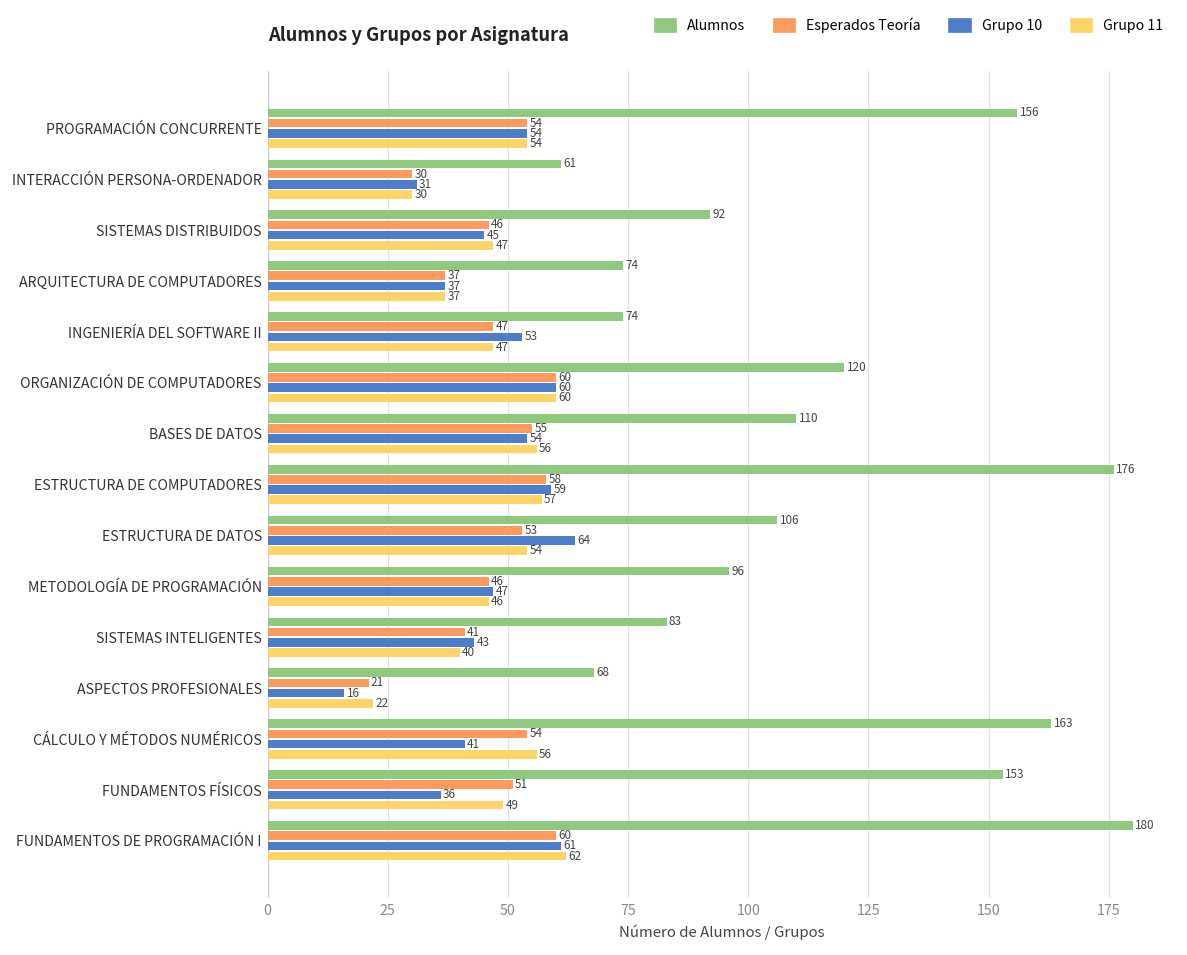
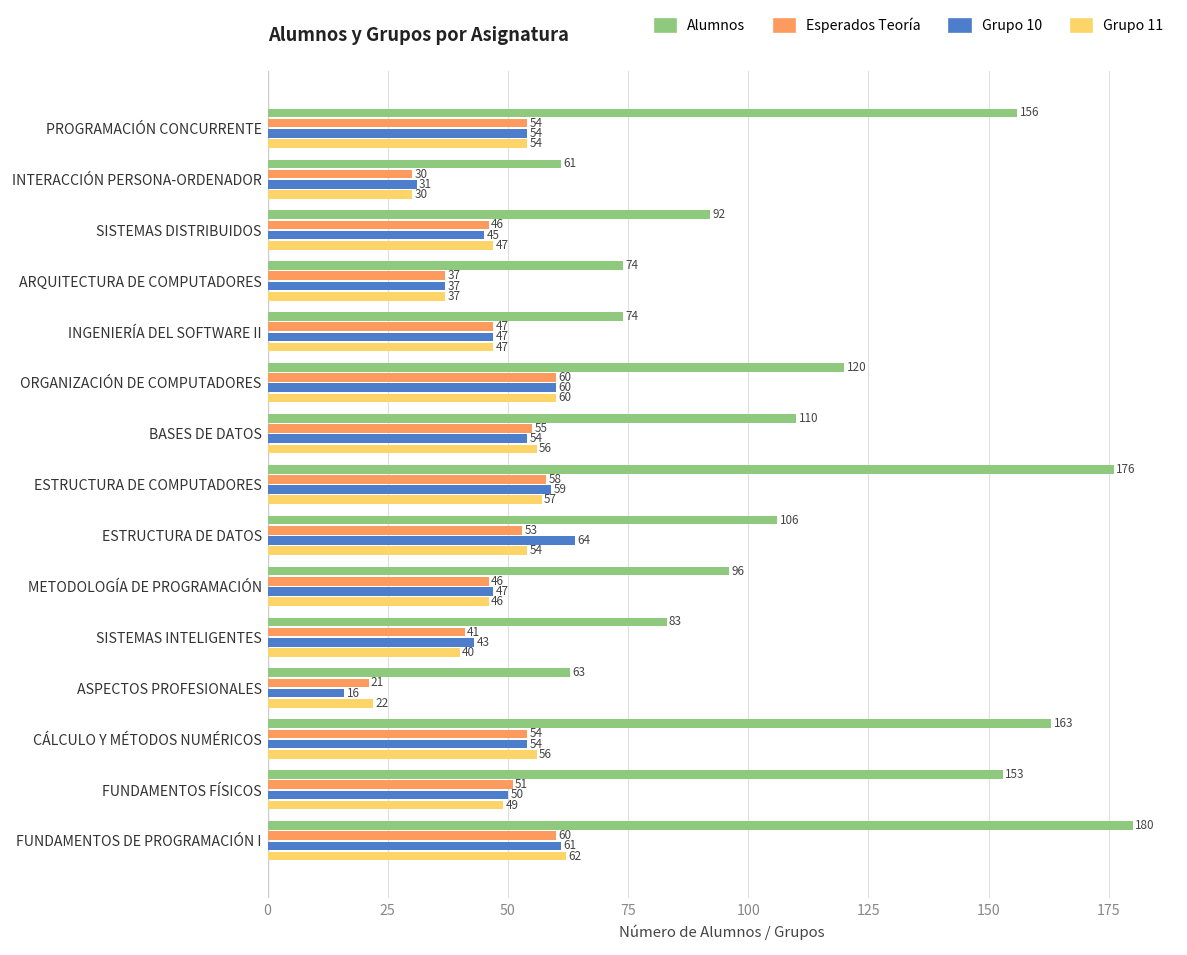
Grupo 10, INGENIERÍA DEL SOFTWARE II: 53 -> 47
Alumnos, ASPECTOS PROFESIONALES: 68 -> 63
Grupo 10, CÁLCULO Y MÉTODOS NUMÉRICOS: 41 -> 54
Grupo 10, FUNDAMENTOS FÍSICOS: 36 -> 50
